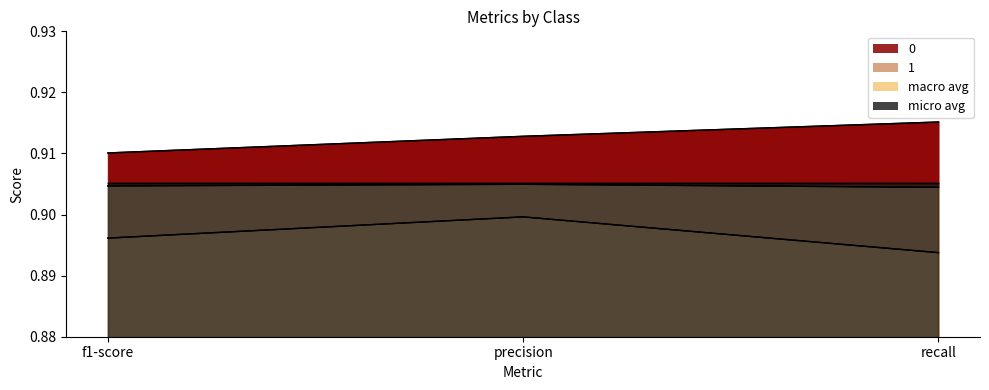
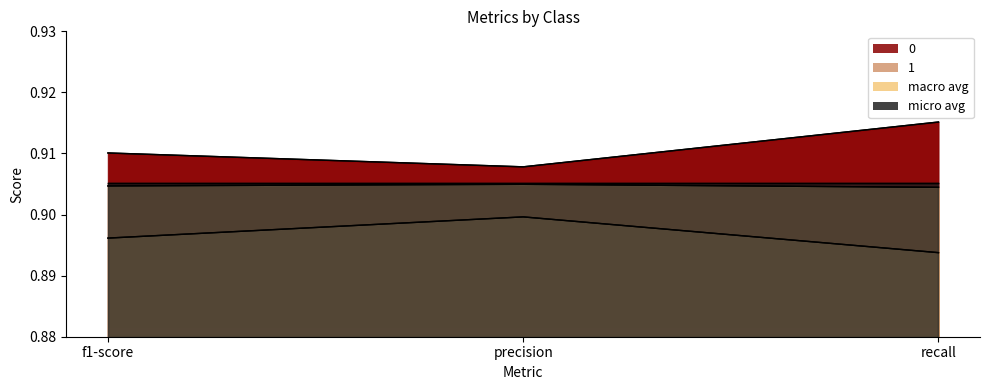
0, precision: 0.913 -> 0.908
